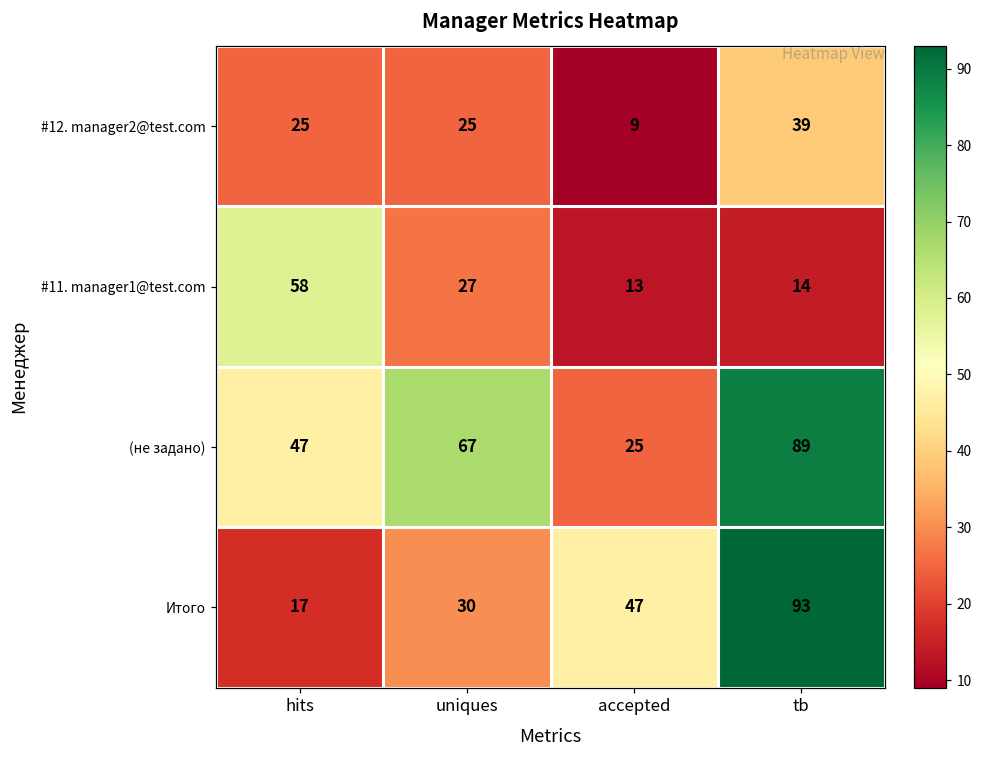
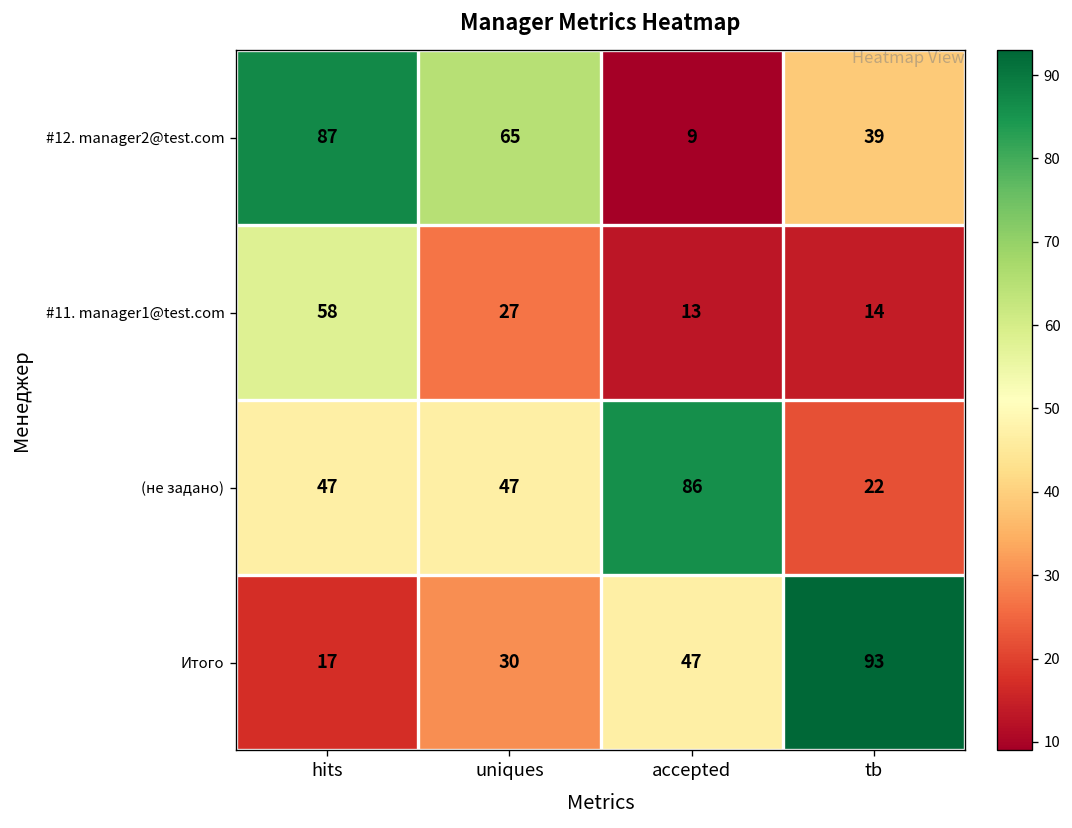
#12. manager2@test.com, hits: 25 -> 87
#12. manager2@test.com, uniques: 25 -> 65
(не задано), uniques: 67 -> 47
(не задано), accepted: 25 -> 86
(не задано), tb: 89 -> 22
